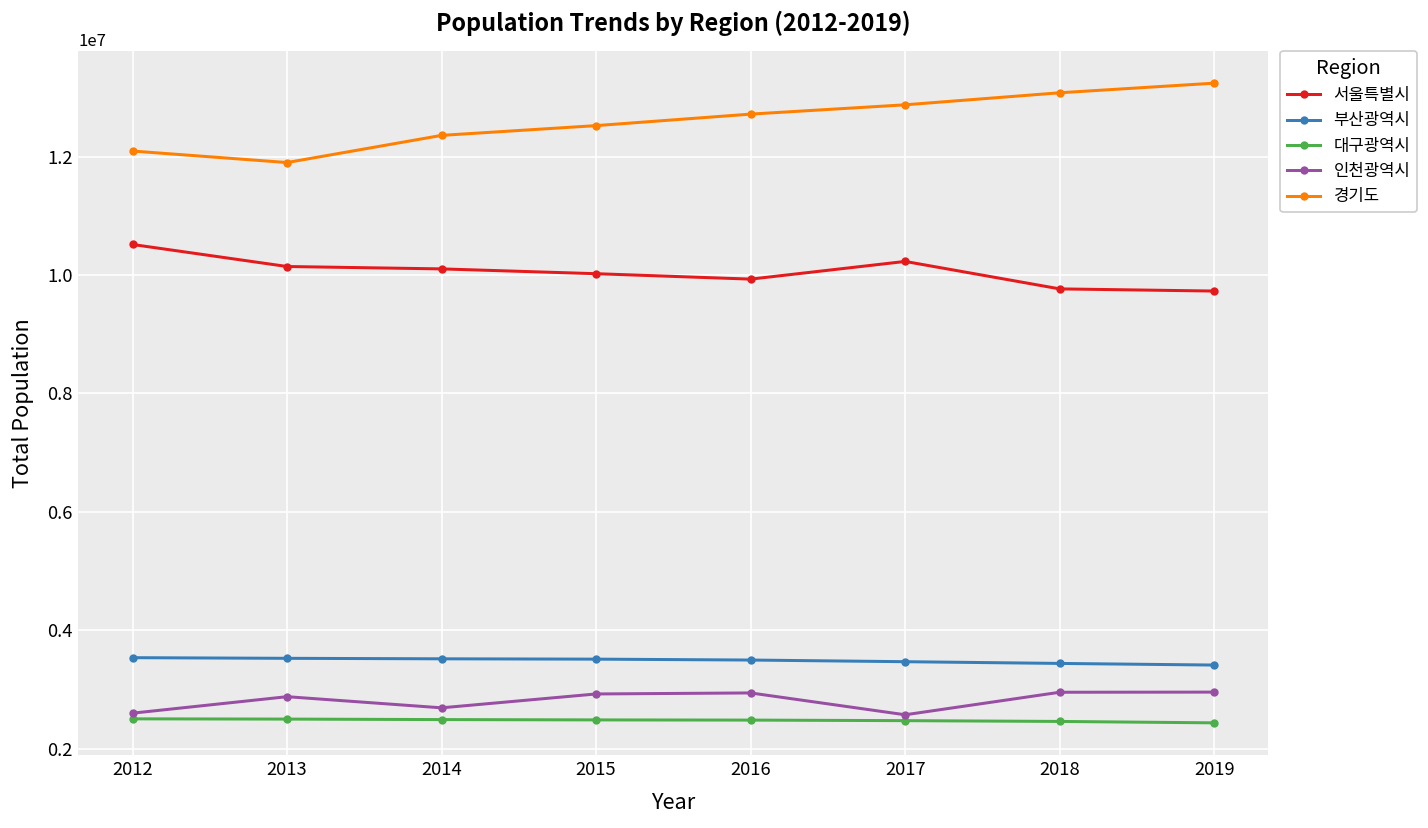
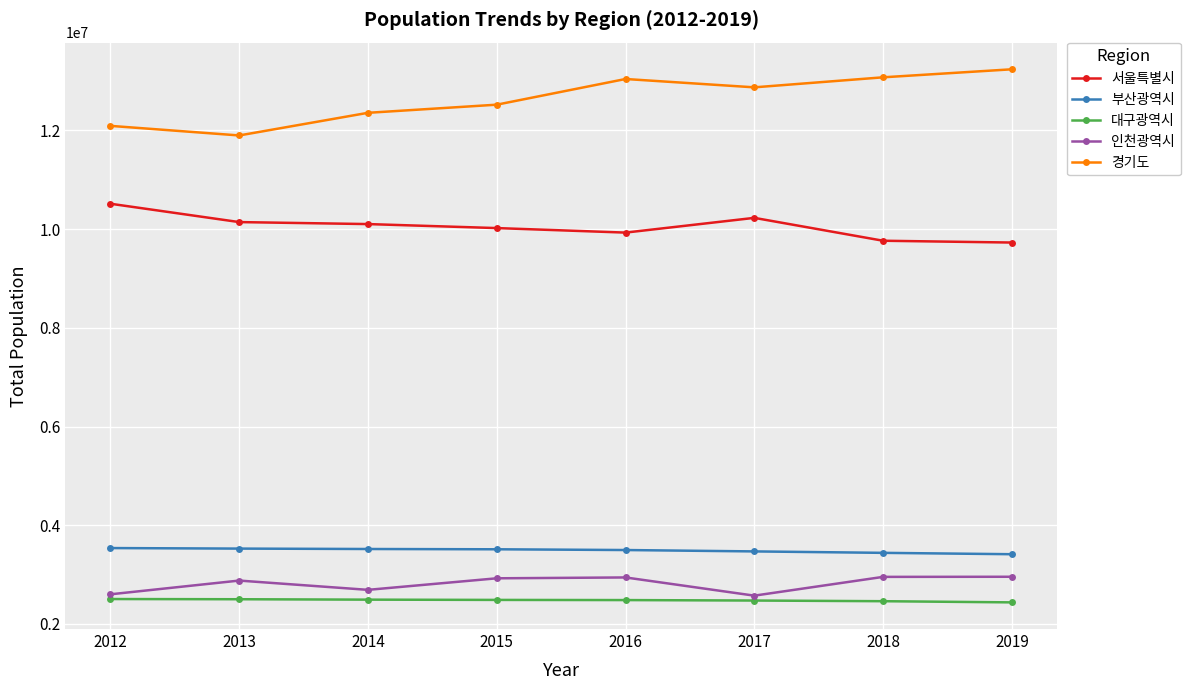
경기도, 2016: 12700000 -> 13000000
